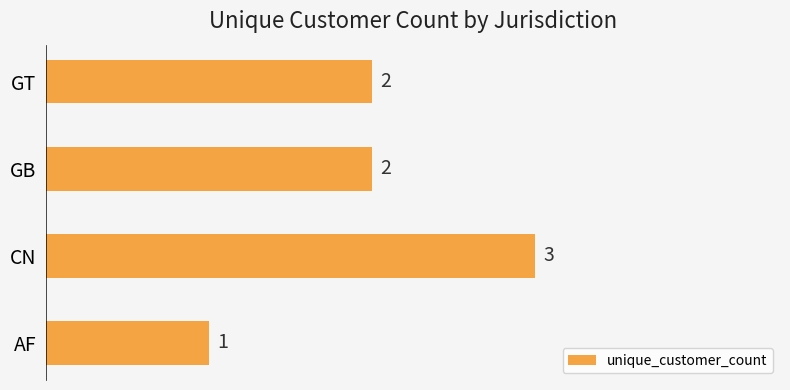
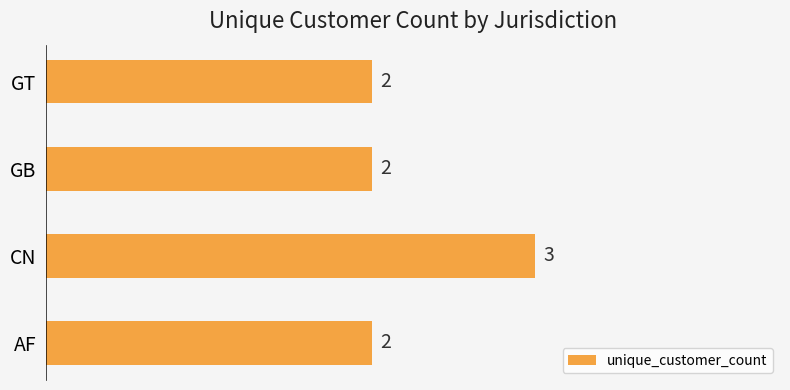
AF: 1 -> 2
